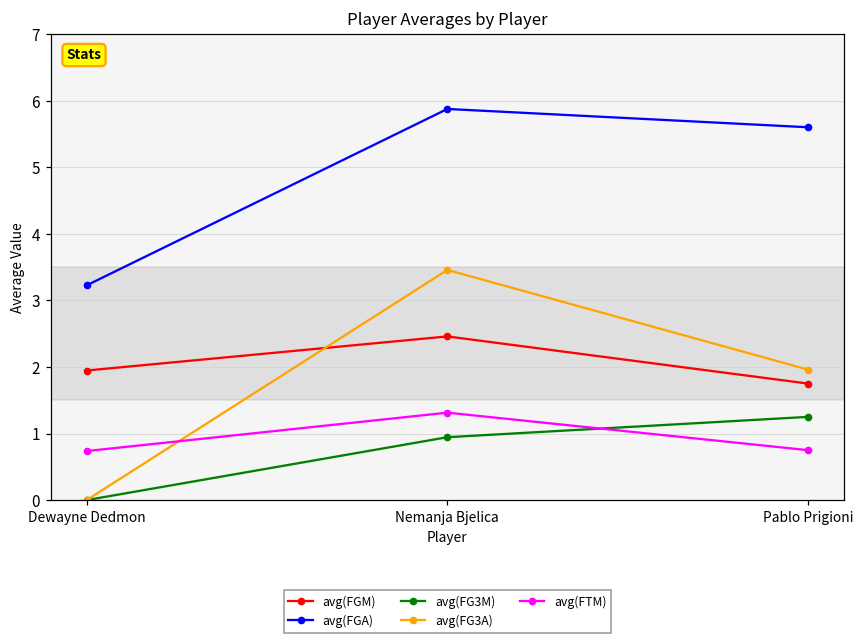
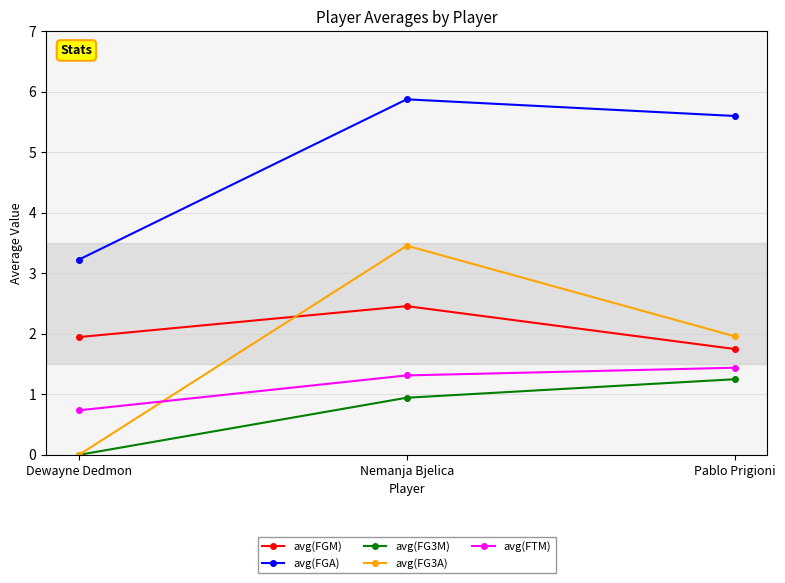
avg(FTM), Pablo Prigioni: 0.8 -> 1.4
